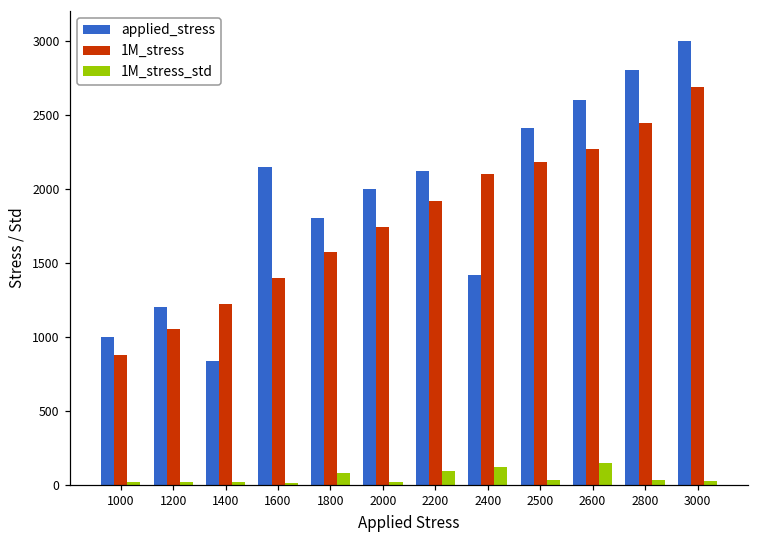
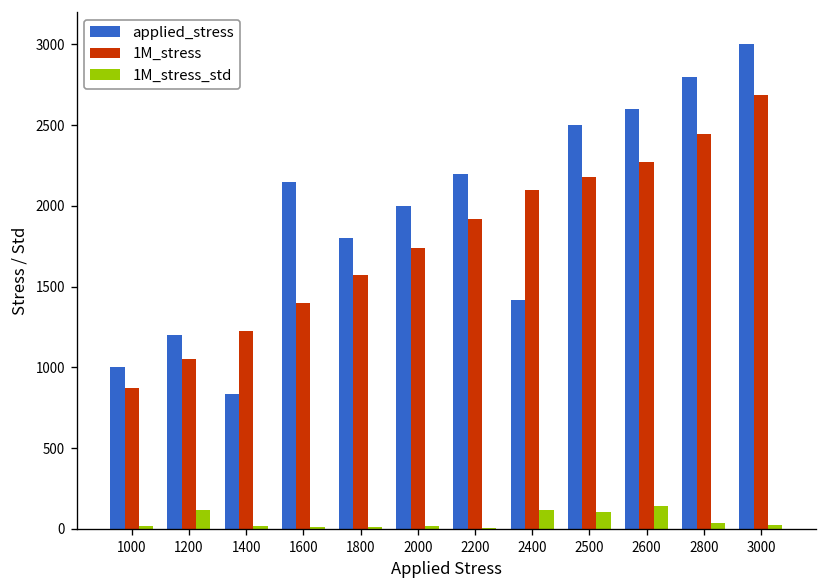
1M_stress_std, 1200: 20 -> 120
1M_stress_std, 1800: 80 -> 10
applied_stress, 2200: 2120 -> 2200
1M_stress_std, 2200: 100 -> 0
applied_stress, 2500: 2410 -> 2500
1M_stress_std, 2500: 30 -> 100
